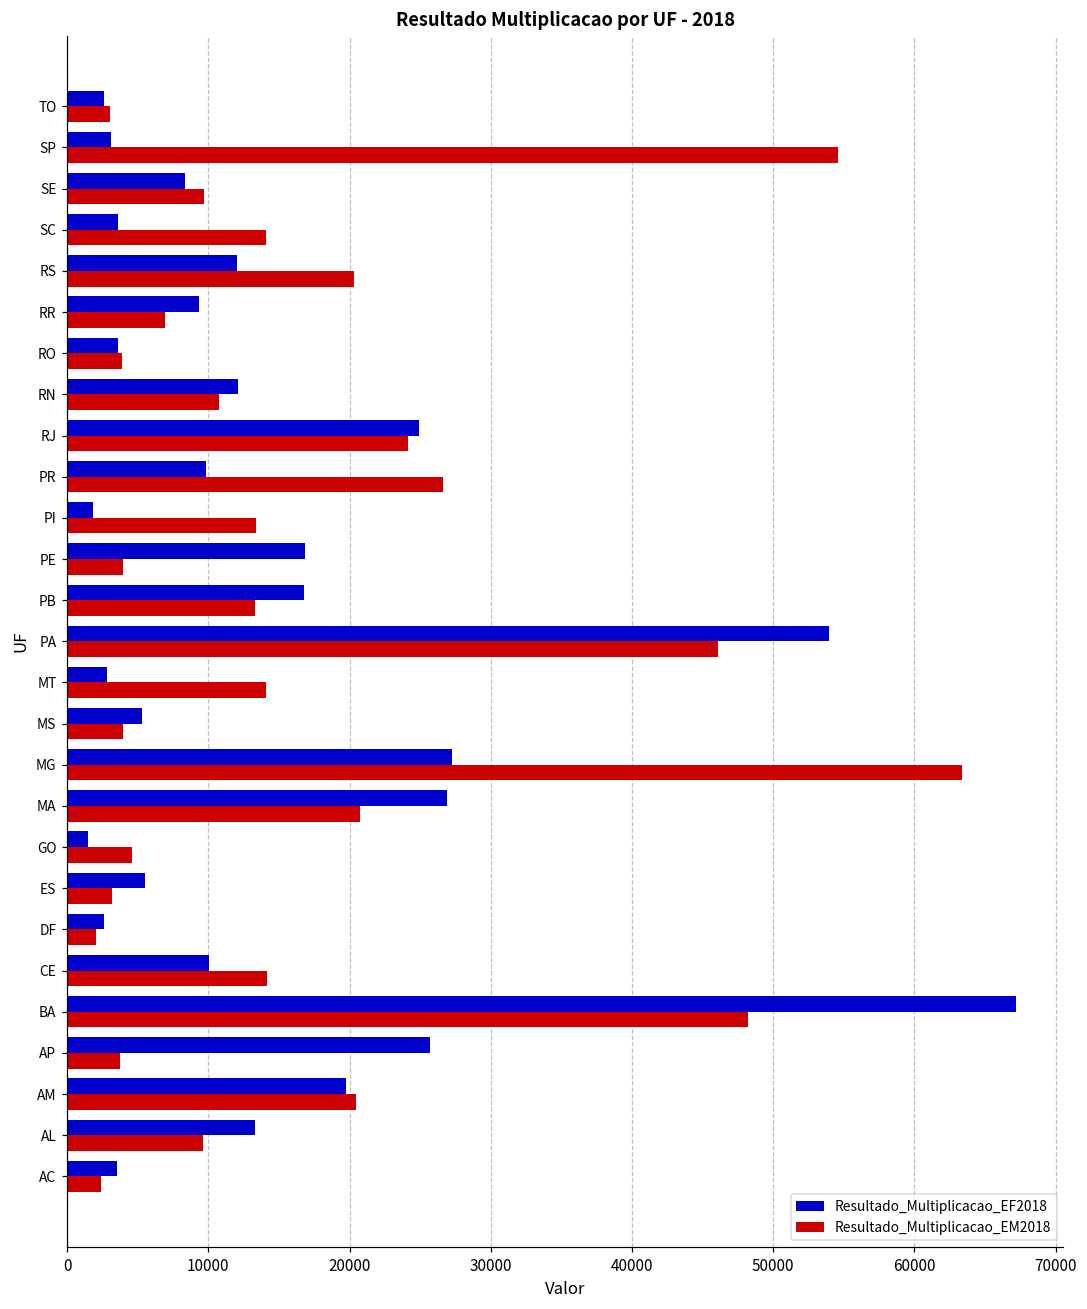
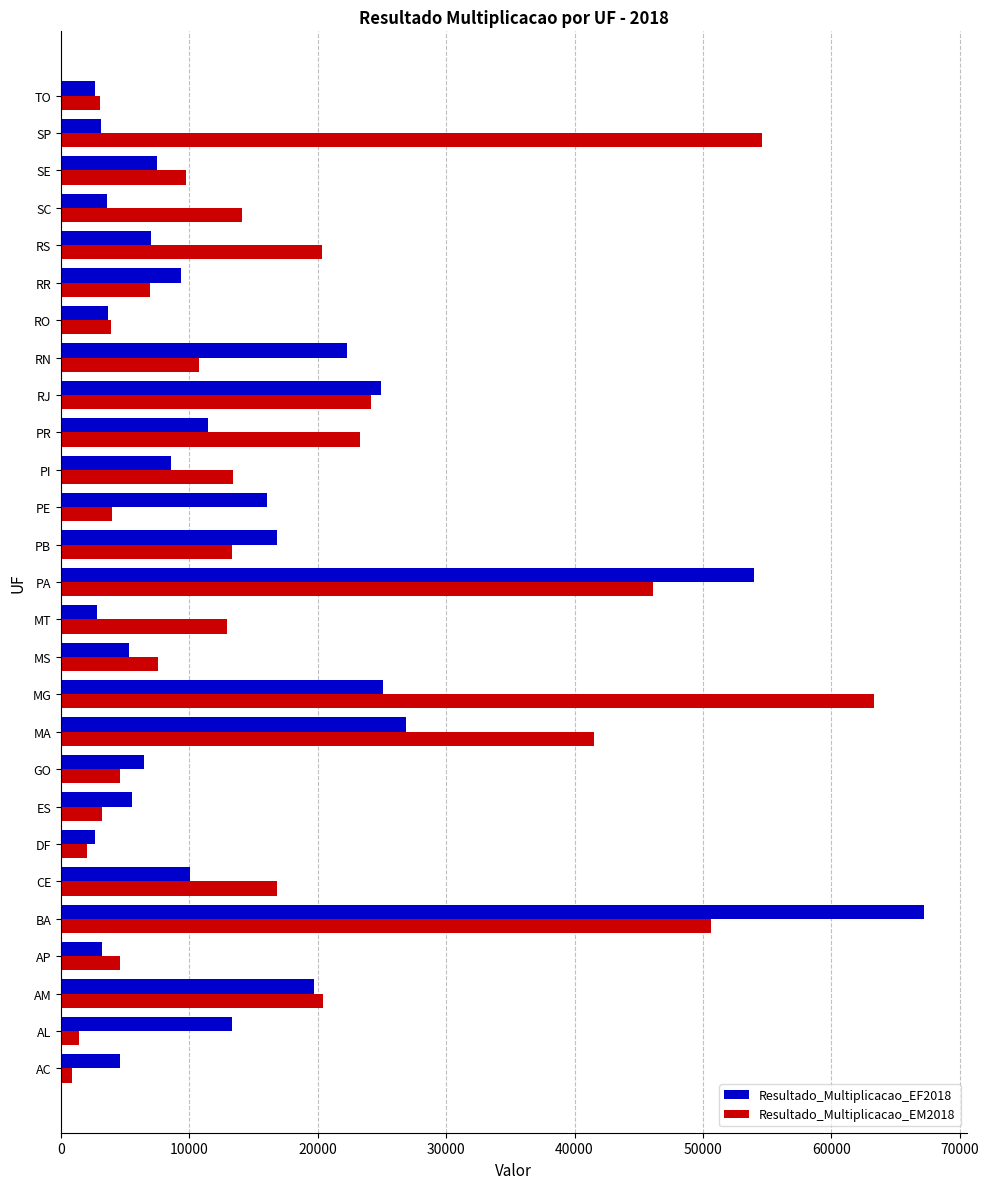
Resultado_Multiplicacao_EF2018, SE: 8300 -> 7500
Resultado_Multiplicacao_EF2018, RS: 12000 -> 7000
Resultado_Multiplicacao_EF2018, RN: 12100 -> 22300
Resultado_Multiplicacao_EF2018, PR: 9800 -> 11500
Resultado_Multiplicacao_EM2018, PR: 26600 -> 23300
Resultado_Multiplicacao_EF2018, PI: 1900 -> 8600
Resultado_Multiplicacao_EF2018, PE: 16800 -> 16000
Resultado_Multiplicacao_EM2018, MT: 14100 -> 13000
Resultado_Multiplicacao_EM2018, MS: 3900 -> 7600
Resultado_Multiplicacao_EF2018, MG: 27300 -> 25100
Resultado_Multiplicacao_EM2018, MA: 20700 -> 41500
Resultado_Multiplicacao_EF2018, GO: 1400 -> 6500
Resultado_Multiplicacao_EM2018, CE: 14200 -> 16800
Resultado_Multiplicacao_EM2018, BA: 48200 -> 50600
Resultado_Multiplicacao_EF2018, AP: 25700 -> 3200
Resultado_Multiplicacao_EM2018, AP: 3700 -> 4600
Resultado_Multiplicacao_EM2018, AL: 9600 -> 1400
Resultado_Multiplicacao_EF2018, AC: 3600 -> 4600
Resultado_Multiplicacao_EM2018, AC: 2400 -> 800
